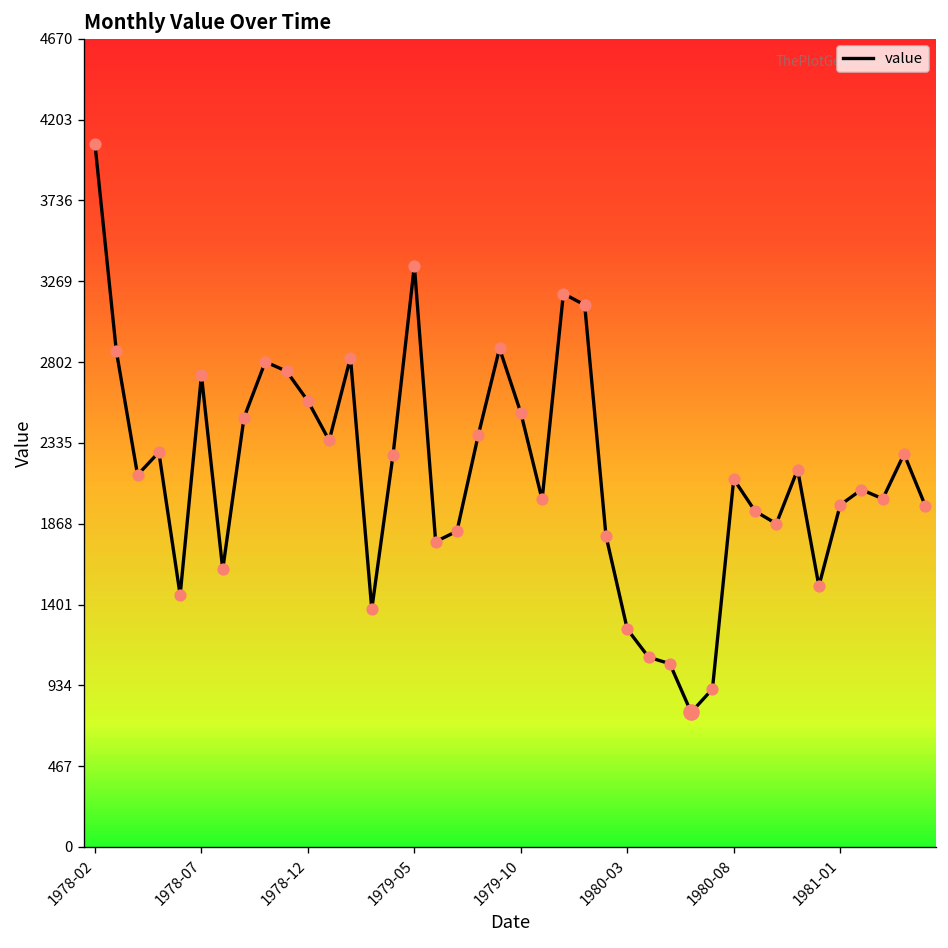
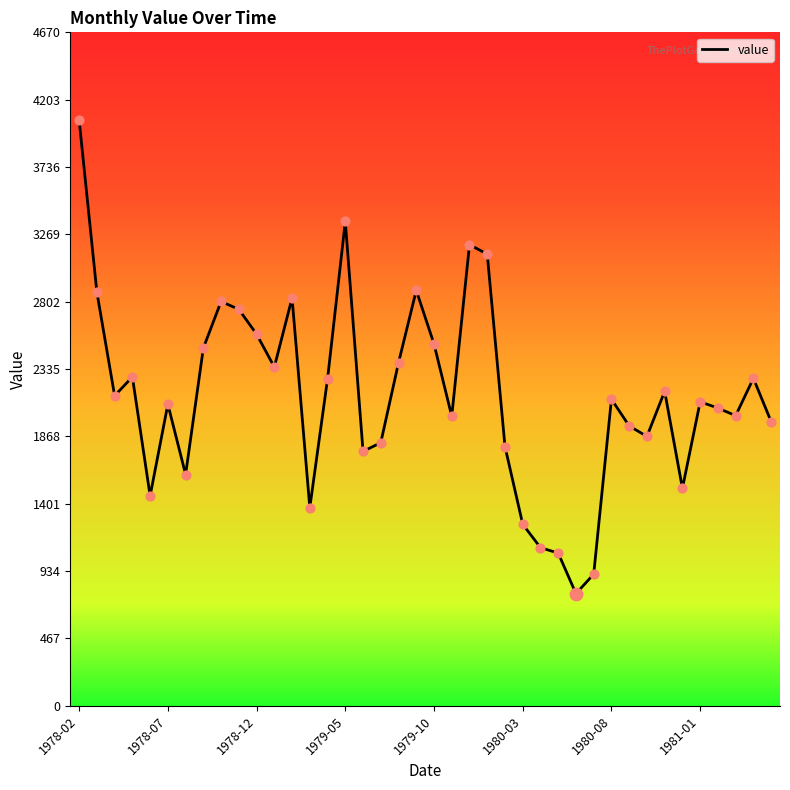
value, 1978-07: 2730 -> 2090
value, 1981-01: 1980 -> 2110
